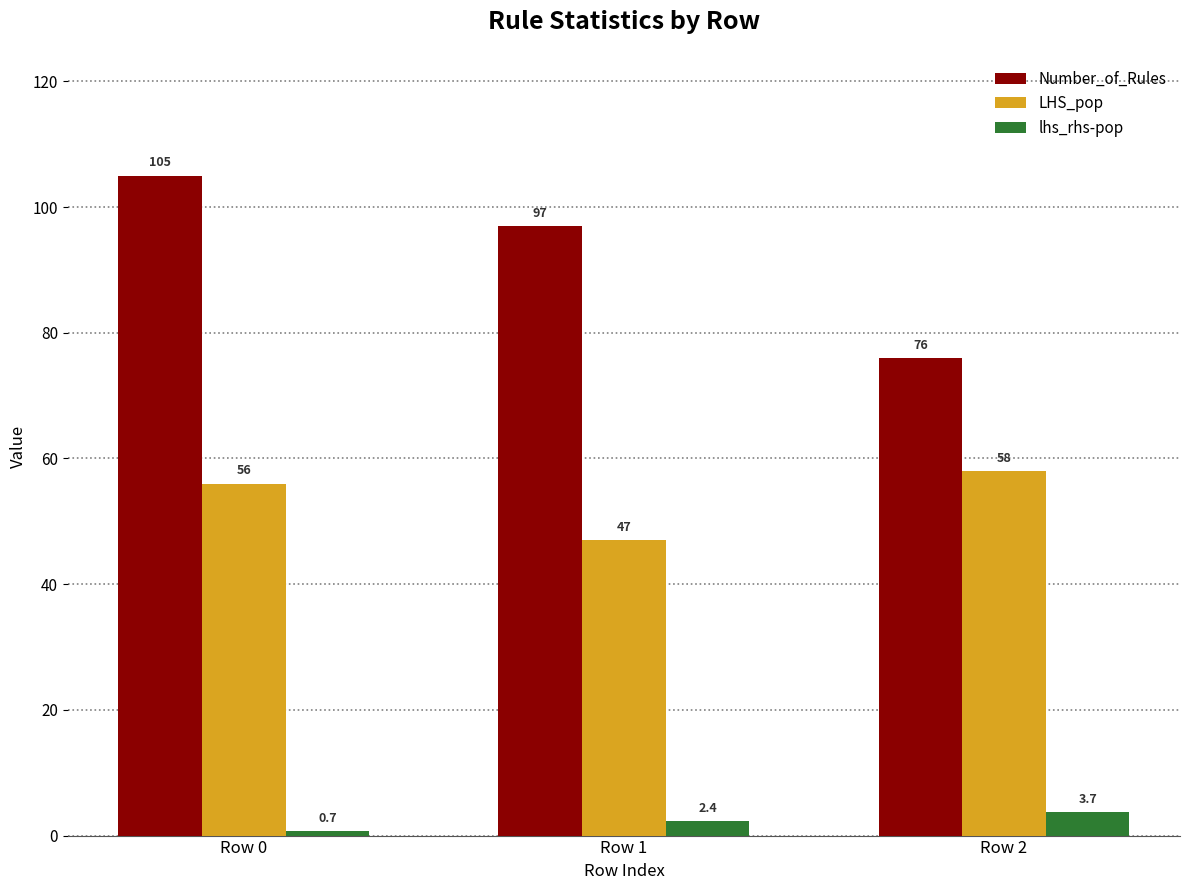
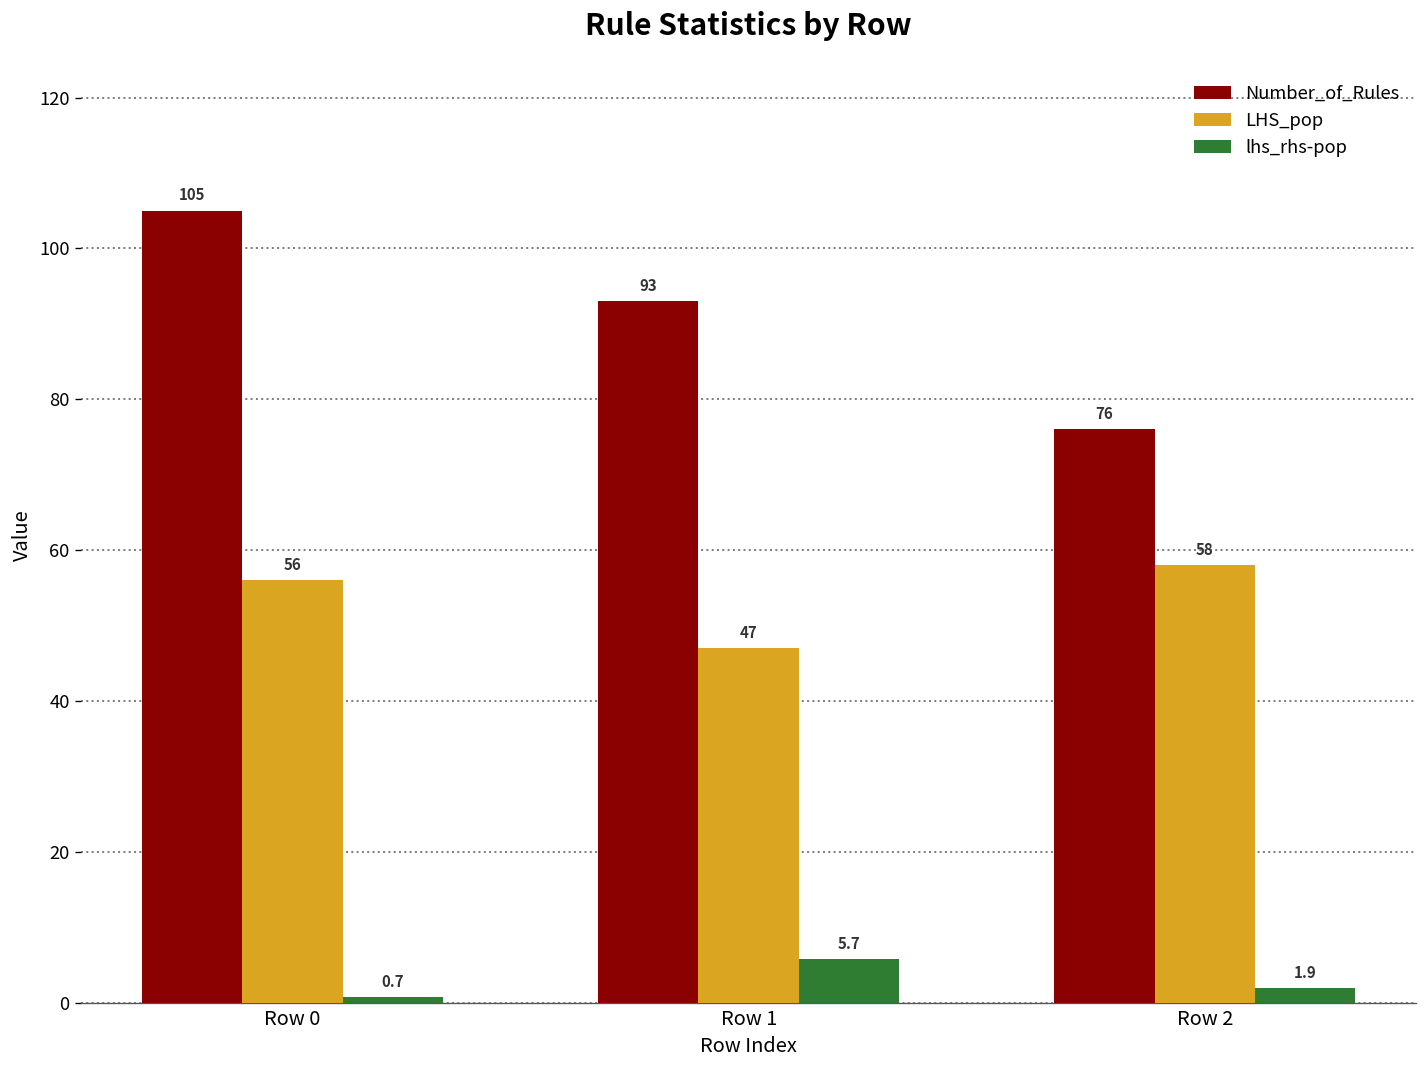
Number_of_Rules, Row 1: 97 -> 93
lhs_rhs-pop, Row 1: 2.4 -> 5.7
lhs_rhs-pop, Row 2: 3.7 -> 1.9
